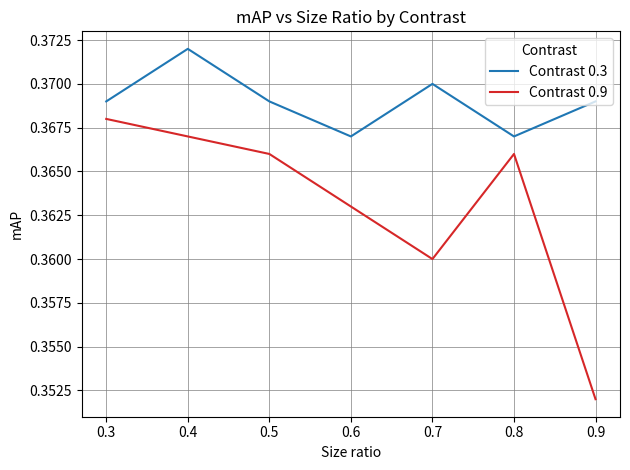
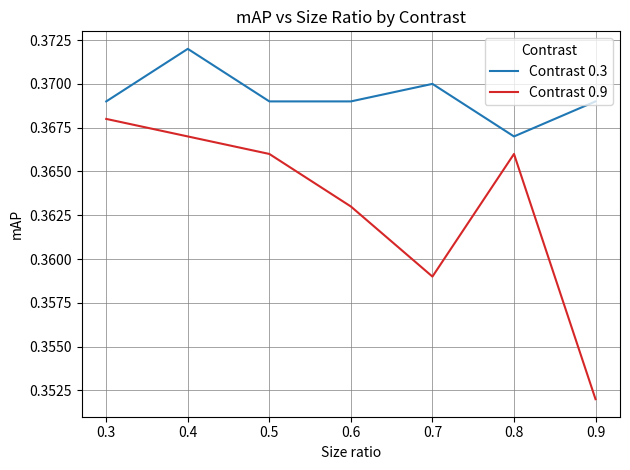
Contrast 0.3, 0.6: 0.367 -> 0.369
Contrast 0.9, 0.7: 0.360 -> 0.359
